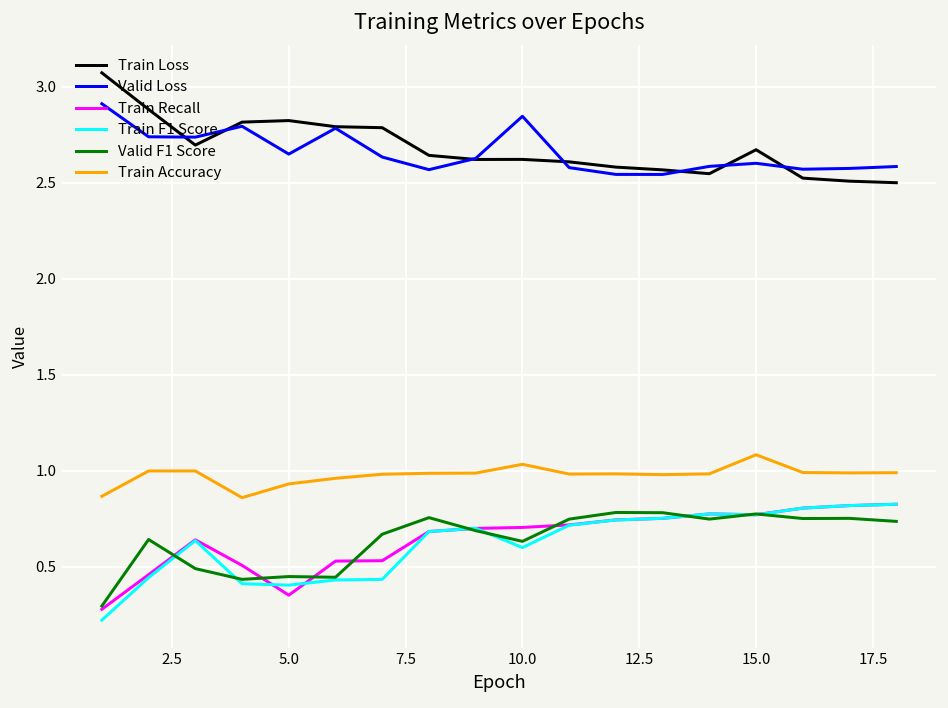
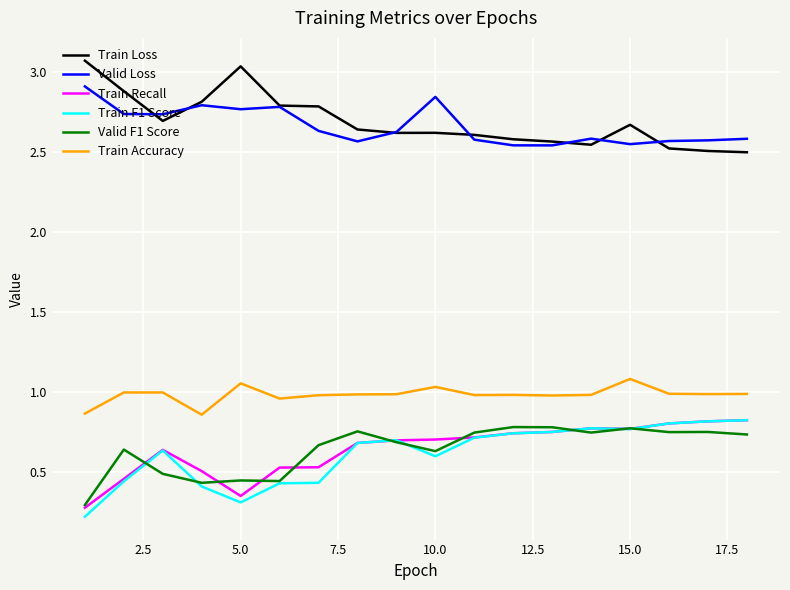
Train Loss, 5.0: 2.82 -> 3.04
Valid Loss, 5.0: 2.65 -> 2.77
Train F1 Score, 5.0: 0.41 -> 0.31
Train Accuracy, 5.0: 0.93 -> 1.06
Valid Loss, 15.0: 2.60 -> 2.55
